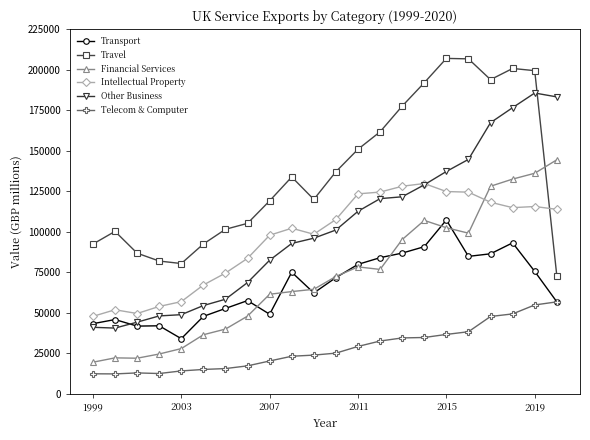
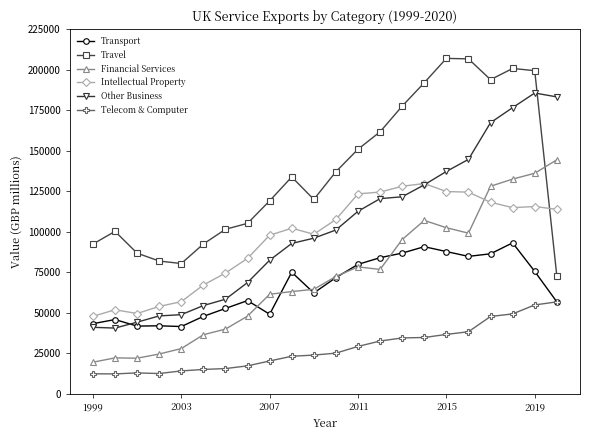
Transport, 2003: 34000 -> 41000
Transport, 2015: 107000 -> 88000
